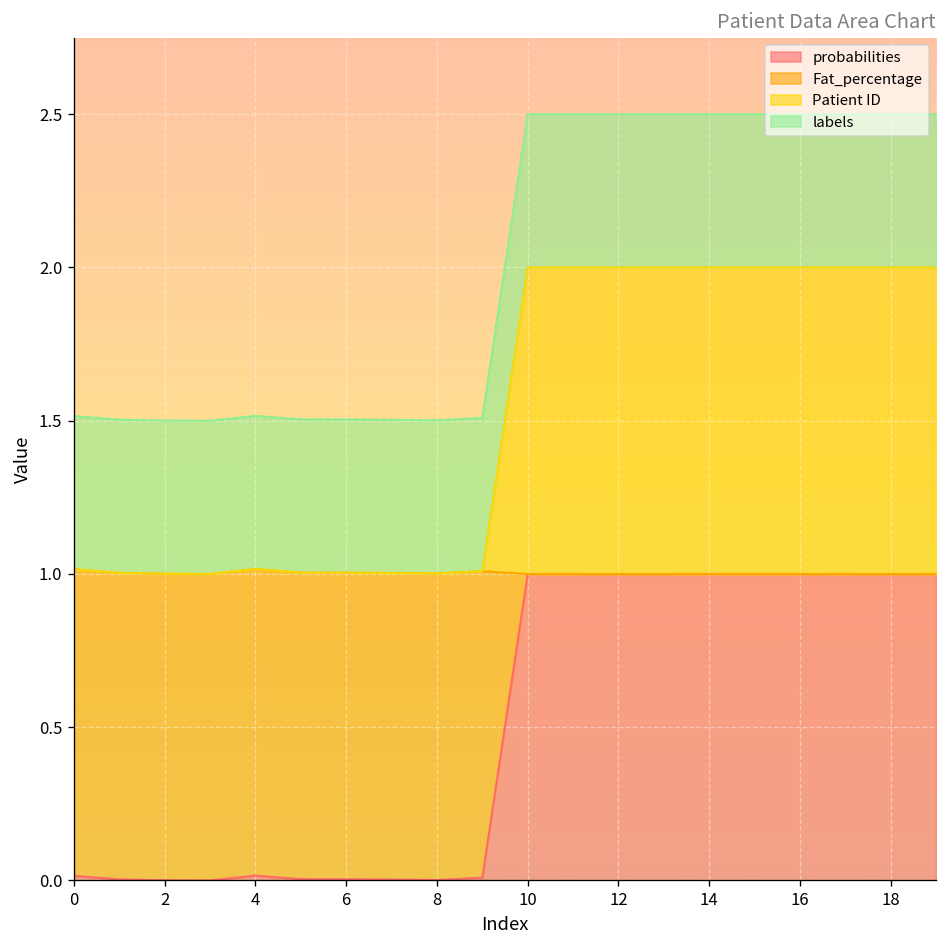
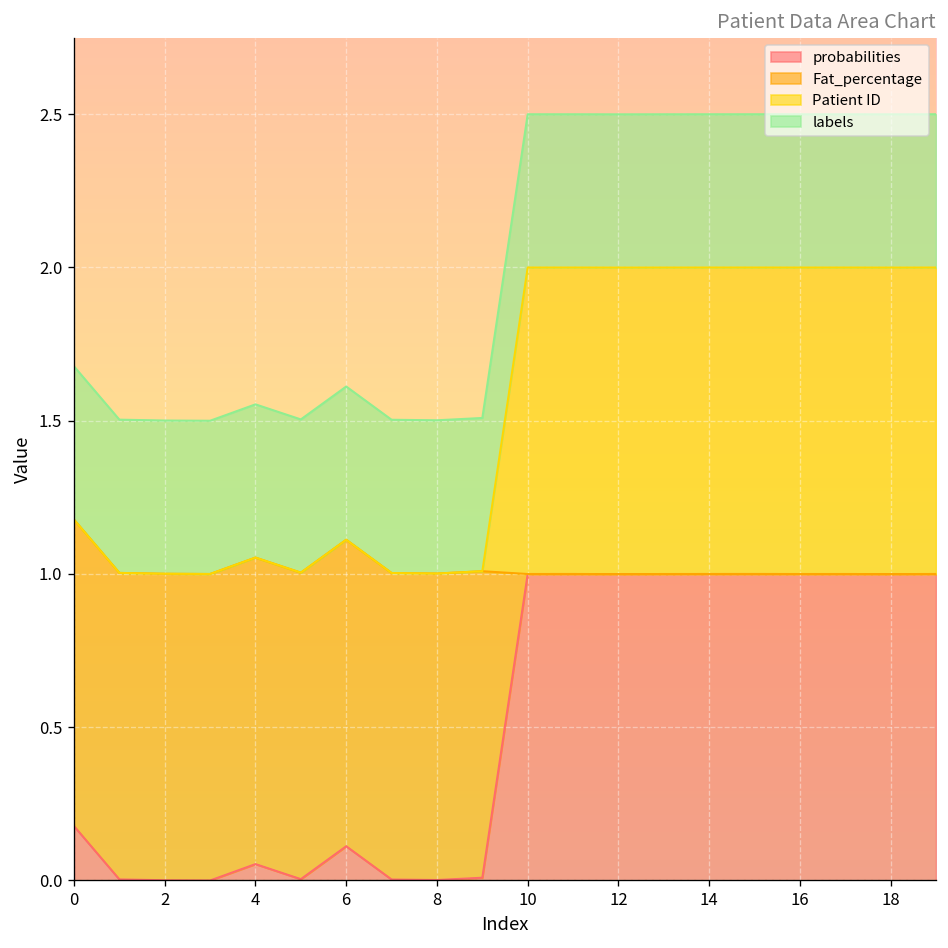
probabilities, 0: 0.02 -> 0.18
probabilities, 4: 0.02 -> 0.05
probabilities, 6: 0.00 -> 0.11
